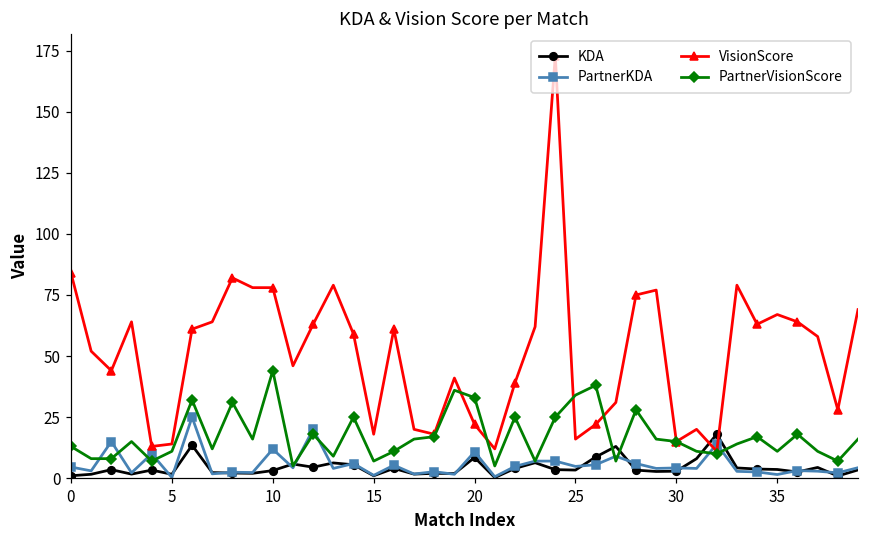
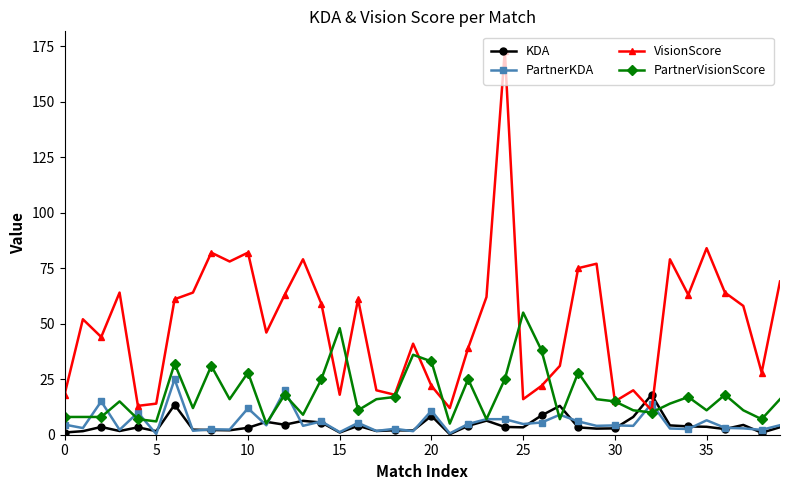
VisionScore, 0: 84 -> 18
PartnerVisionScore, 0: 13 -> 8
PartnerVisionScore, 5: 11 -> 6
VisionScore, 10: 78 -> 82
PartnerVisionScore, 10: 44 -> 28
PartnerVisionScore, 15: 7 -> 48
PartnerVisionScore, 25: 34 -> 55
PartnerKDA, 35: 2 -> 7
VisionScore, 35: 67 -> 84
